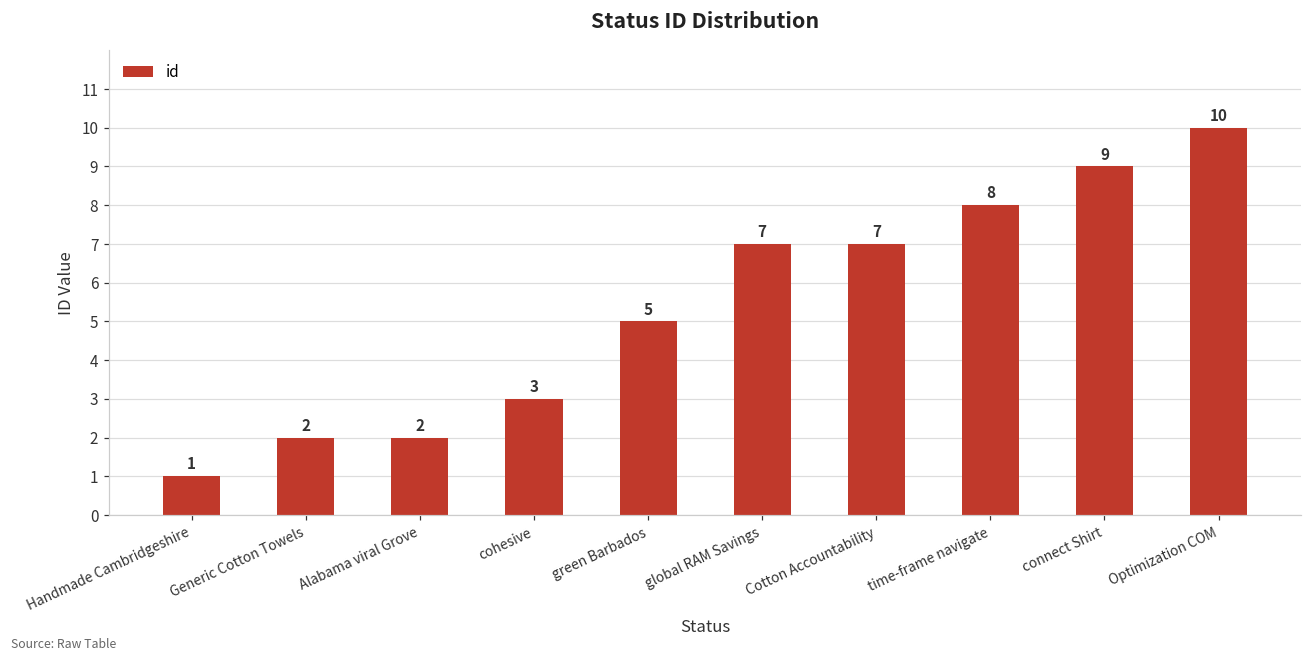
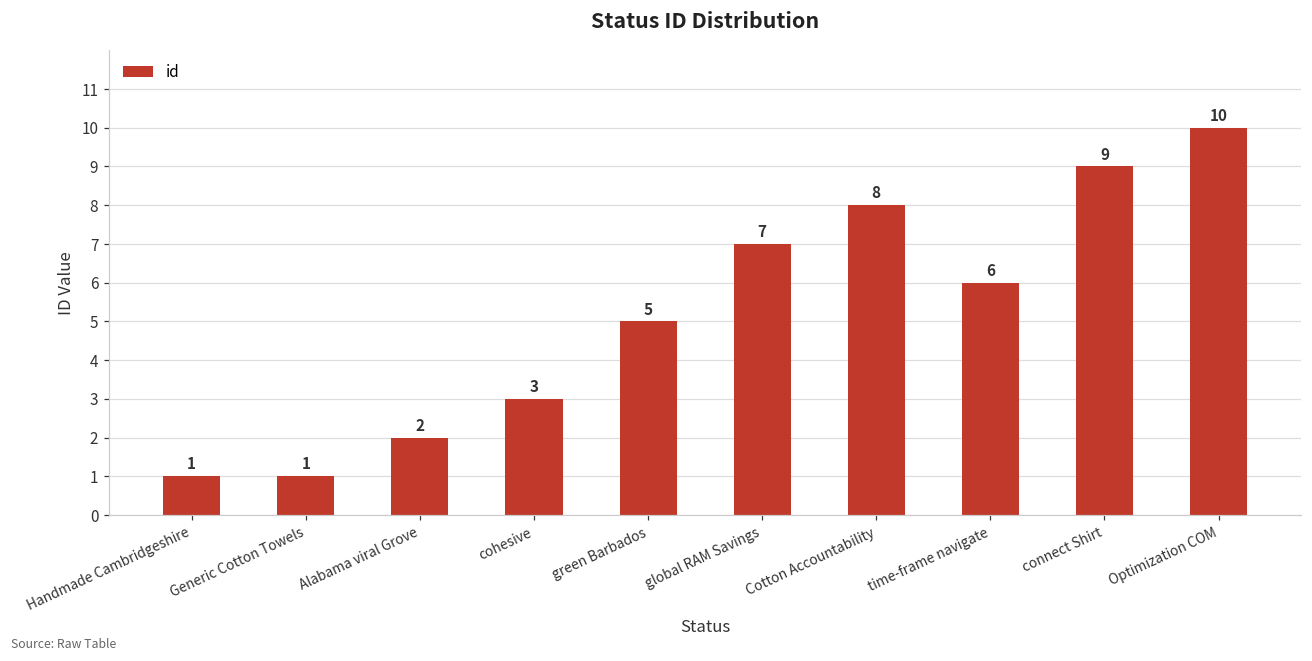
Generic Cotton Towels: 2 -> 1
Cotton Accountability: 7 -> 8
time-frame navigate: 8 -> 6
